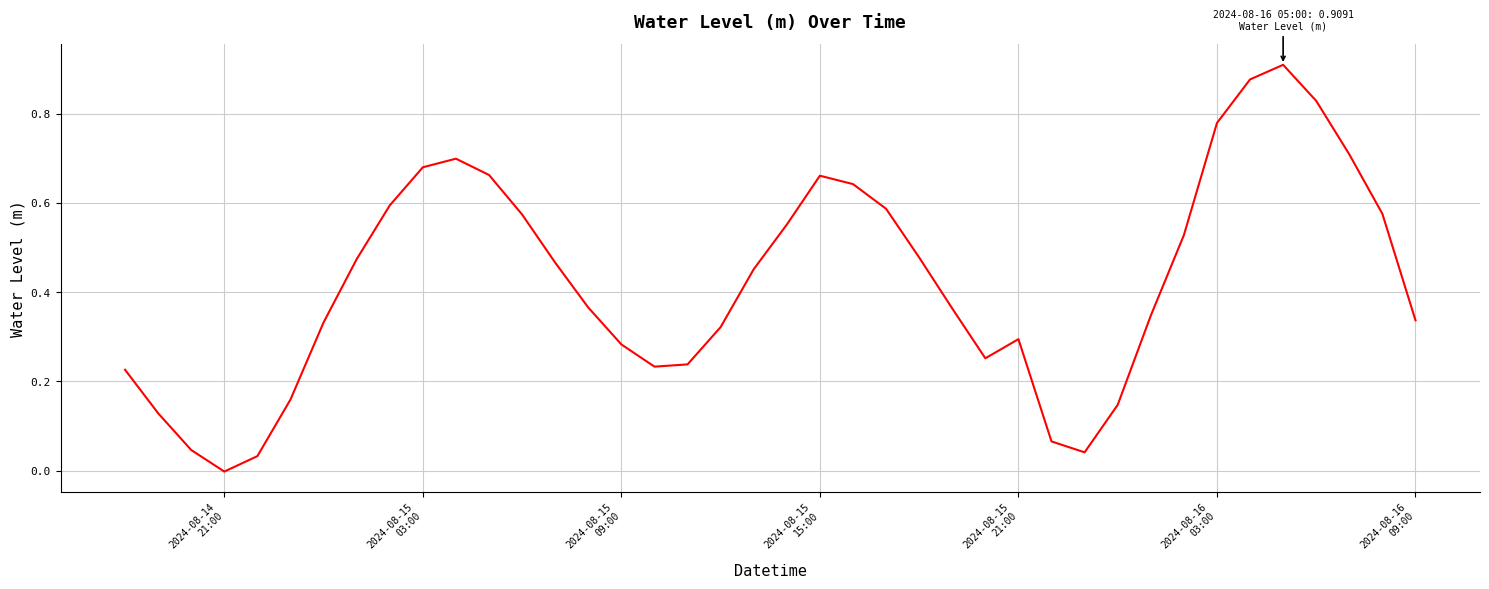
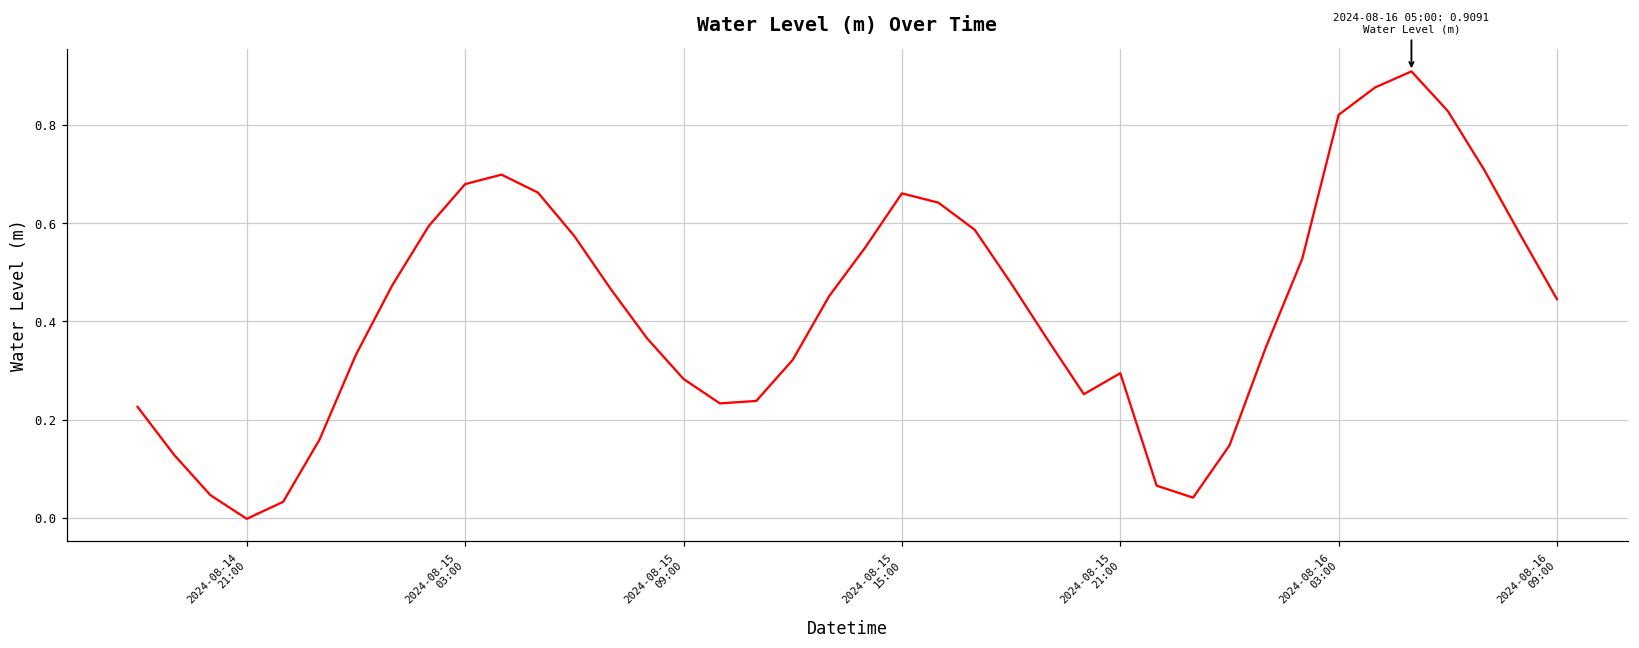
2024-08-16 03:00: 0.78 -> 0.82
2024-08-16 09:00: 0.34 -> 0.45
